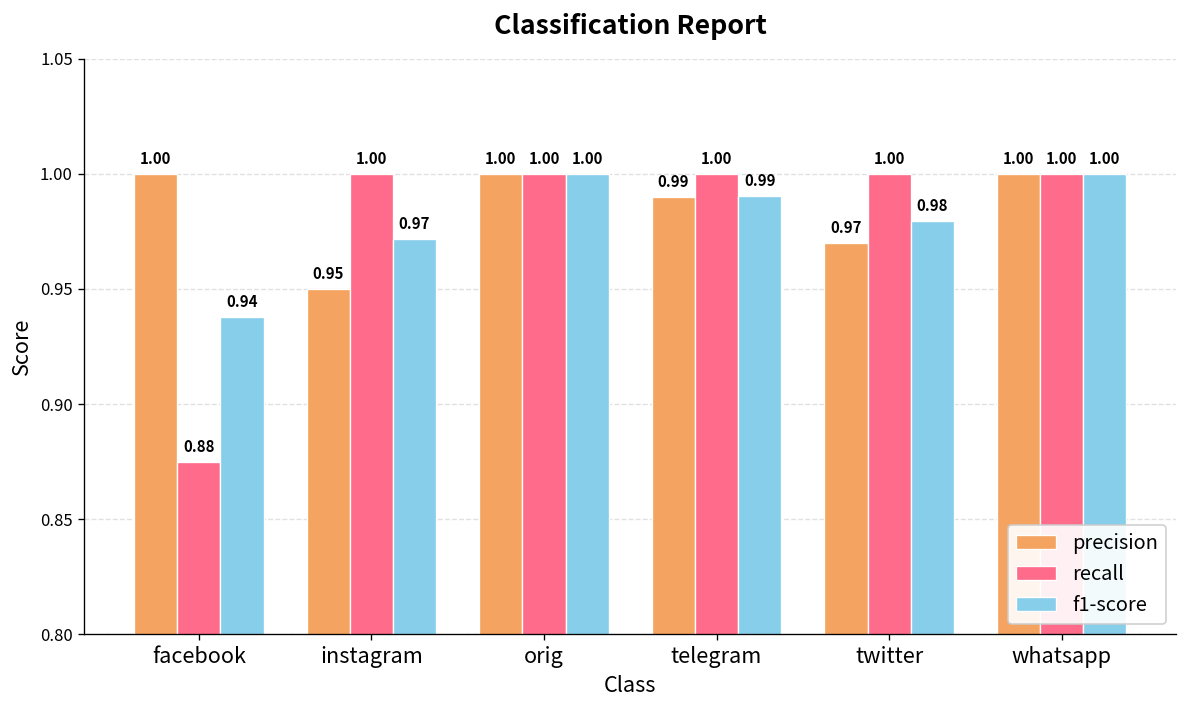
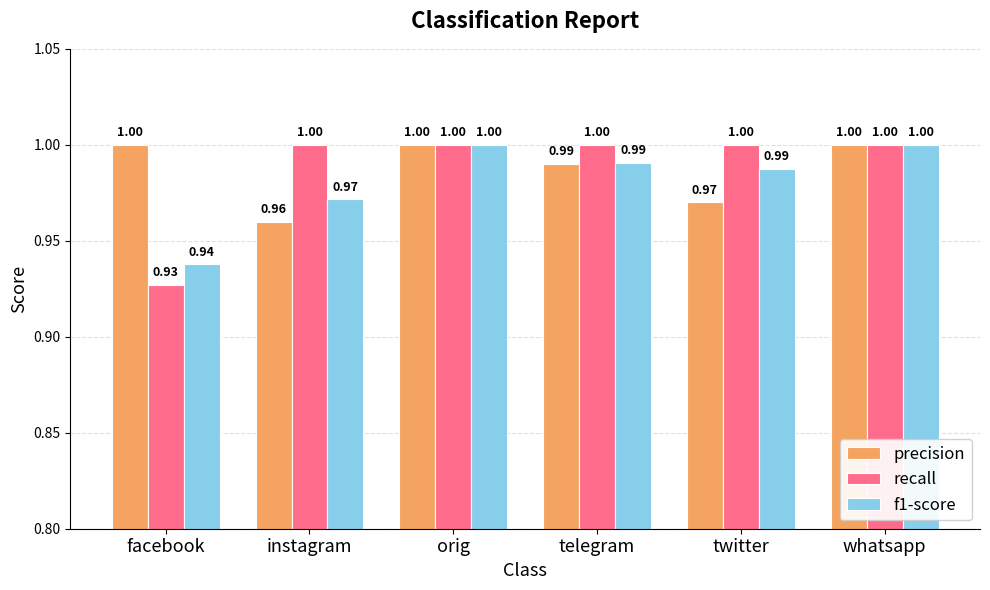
recall, facebook: 0.88 -> 0.93
precision, instagram: 0.95 -> 0.96
f1-score, twitter: 0.98 -> 0.99
